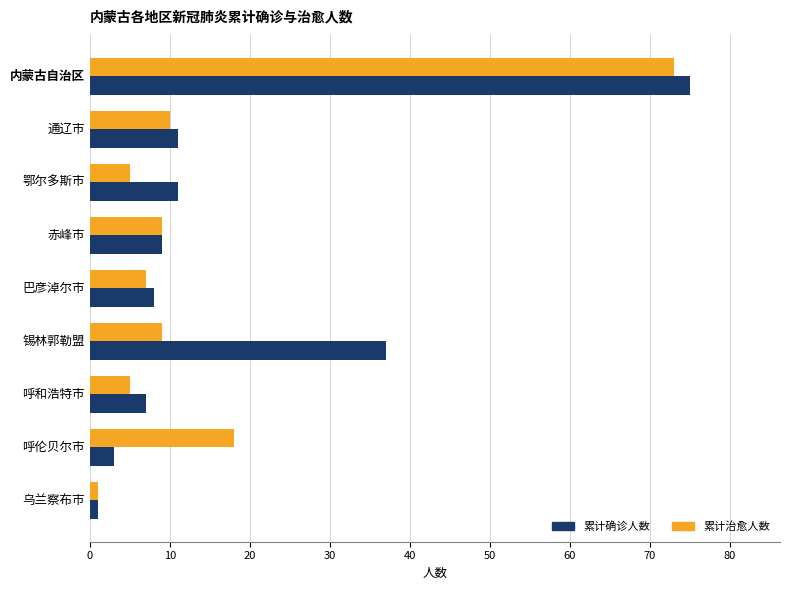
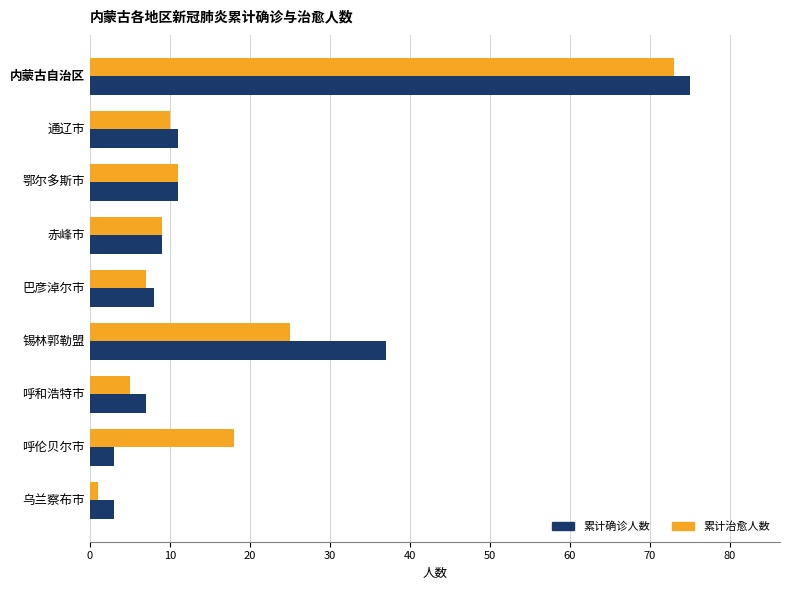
累计治愈人数, 鄂尔多斯市: 5 -> 11
累计治愈人数, 锡林郭勒盟: 9 -> 25
累计确诊人数, 乌兰察布市: 1 -> 3
